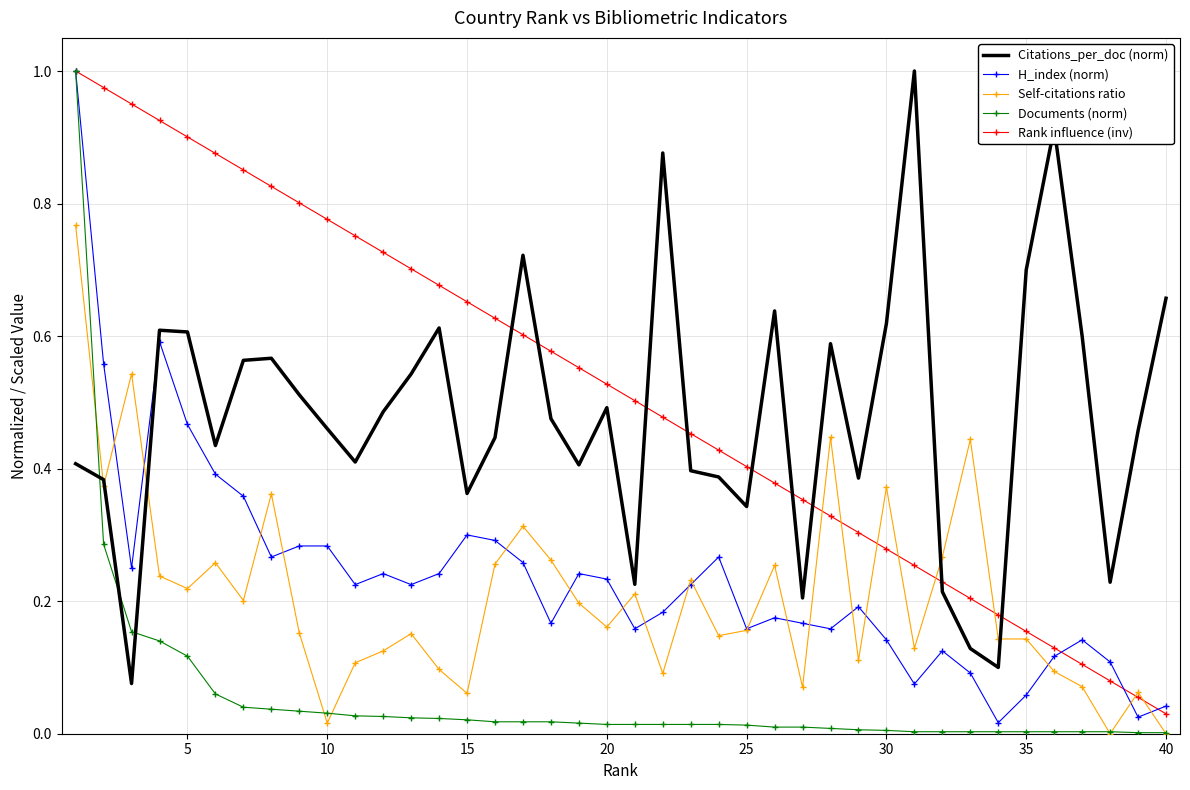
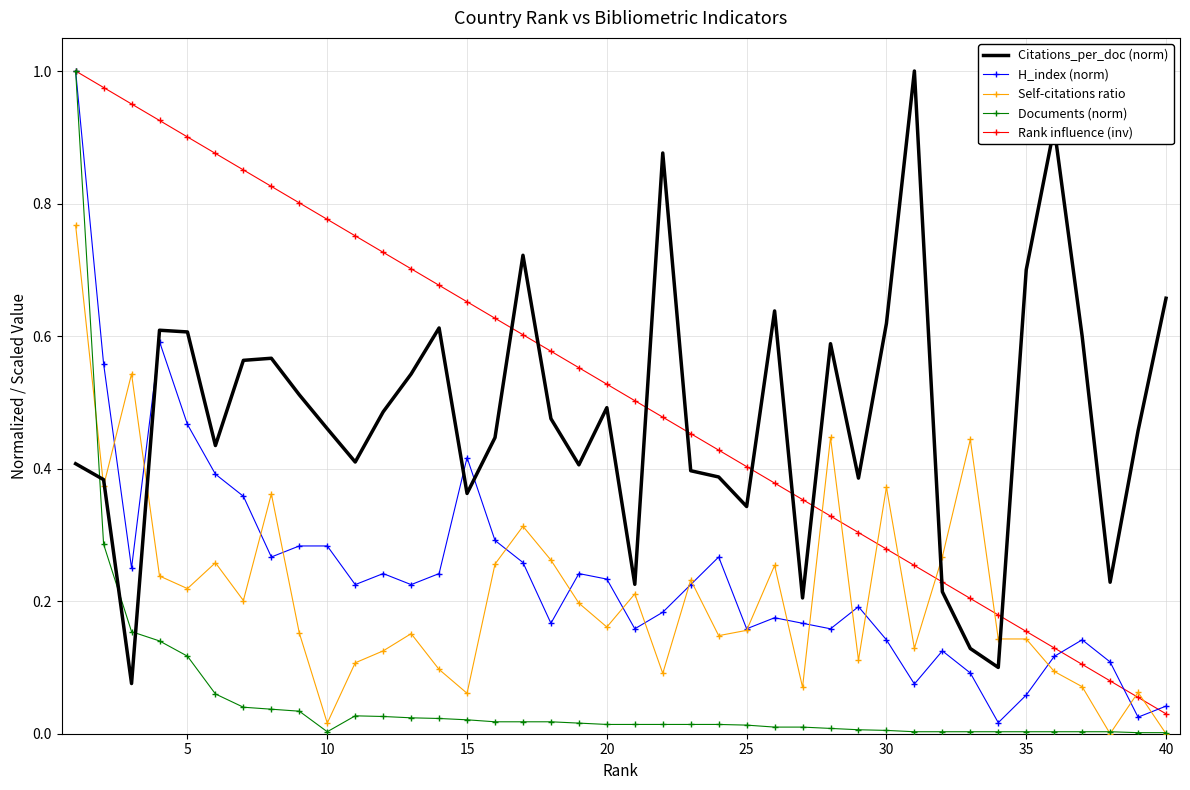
Documents (norm), 10: 0.03 -> 0.00
H_index (norm), 15: 0.30 -> 0.42
